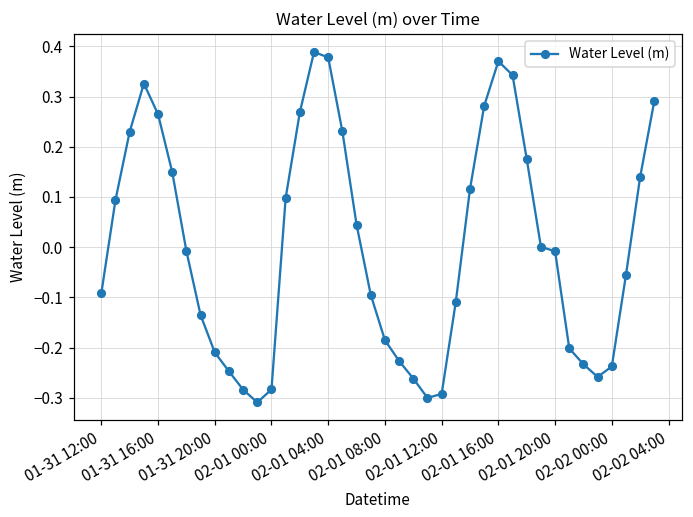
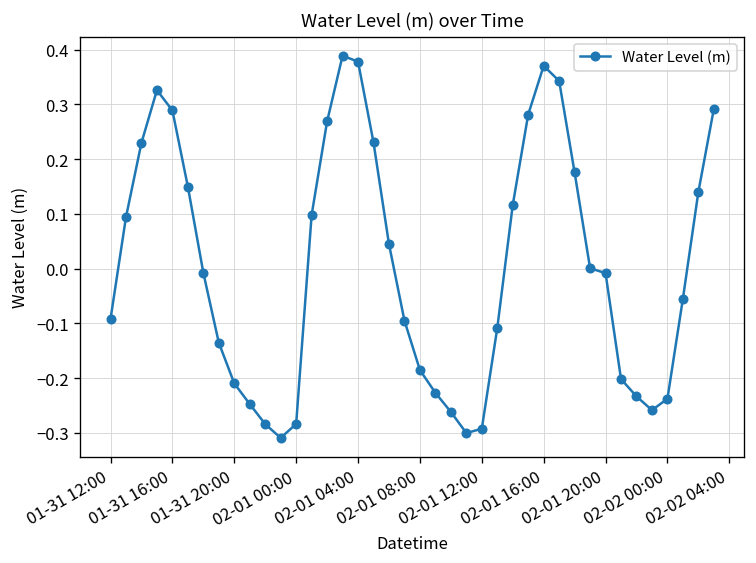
01-31 16:00: 0.26 -> 0.29
